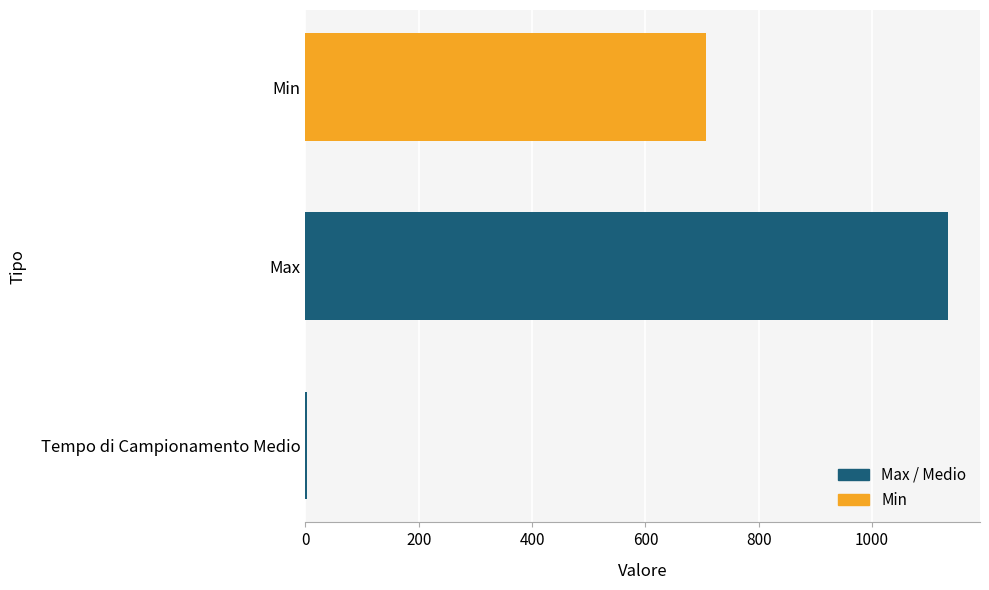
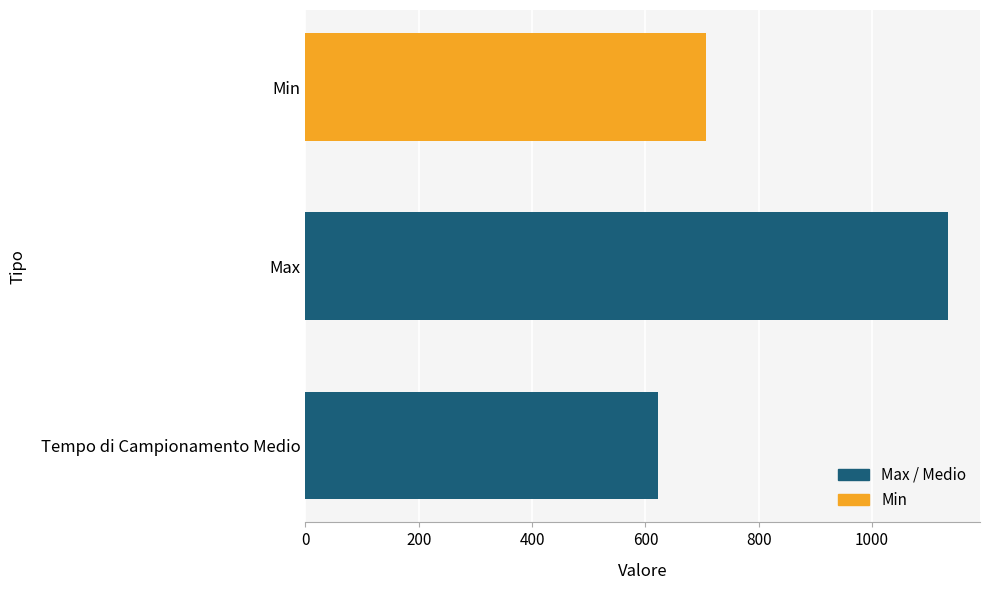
Tempo di Campionamento Medio: 0 -> 620
